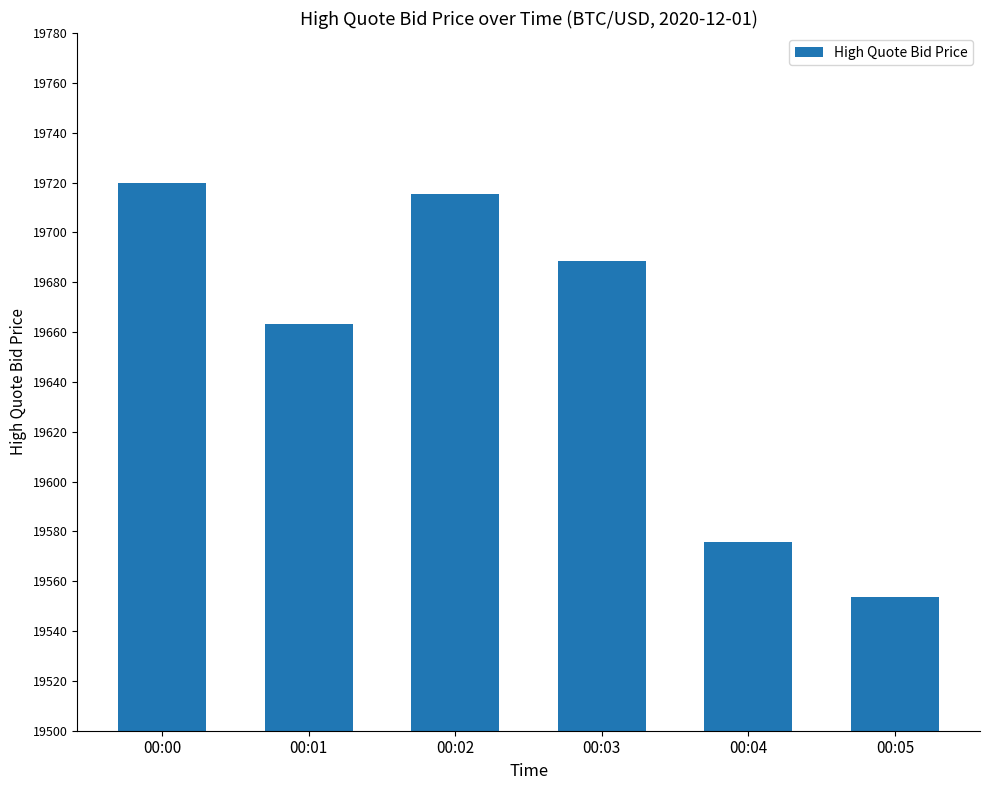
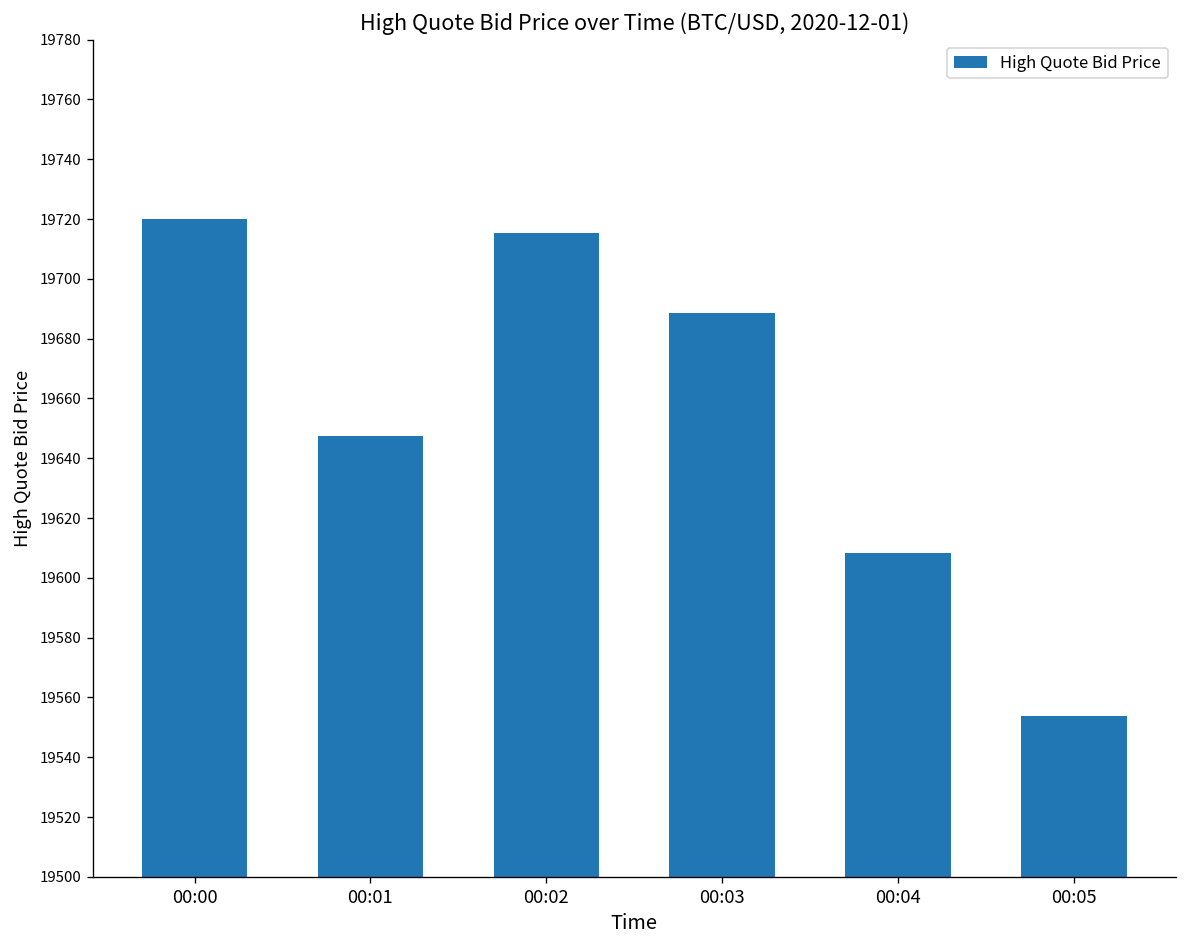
00:01: 19663 -> 19648
00:04: 19576 -> 19608
